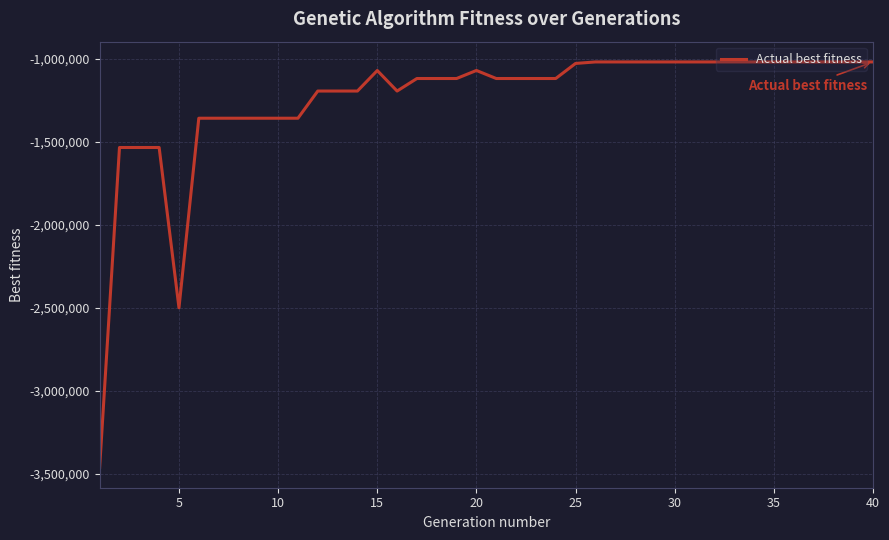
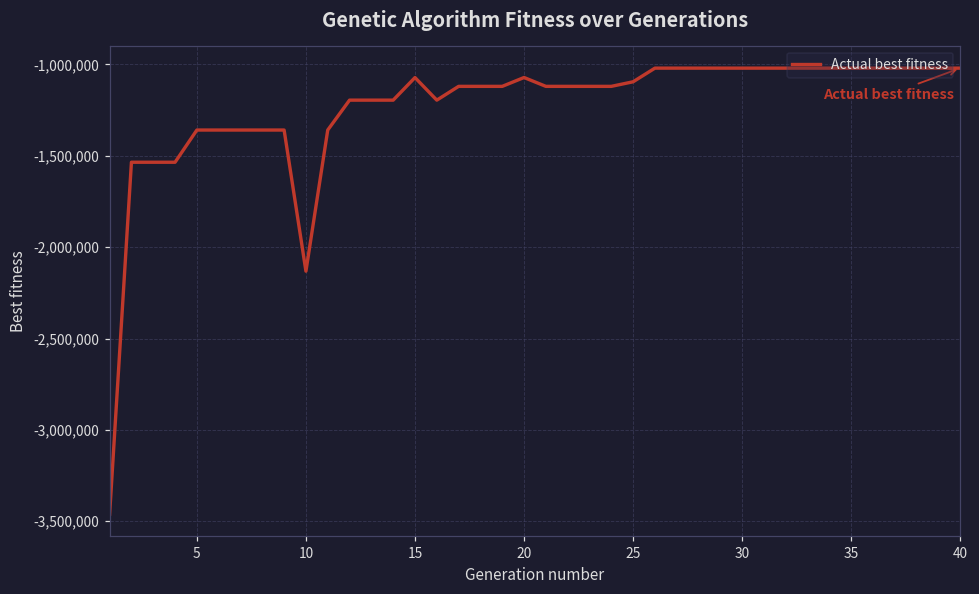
5: -2,500,000 -> -1,360,000
10: -1,360,000 -> -2,130,000
25: -1,030,000 -> -1,090,000
